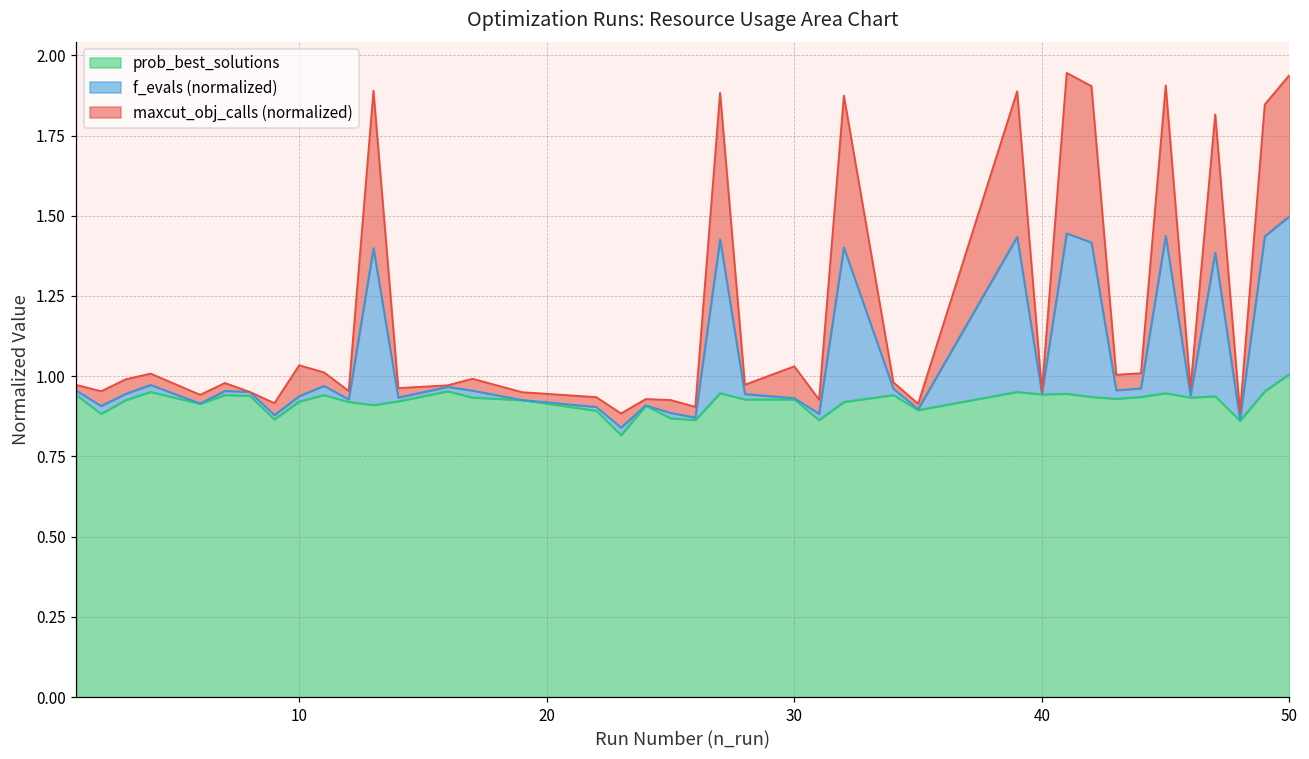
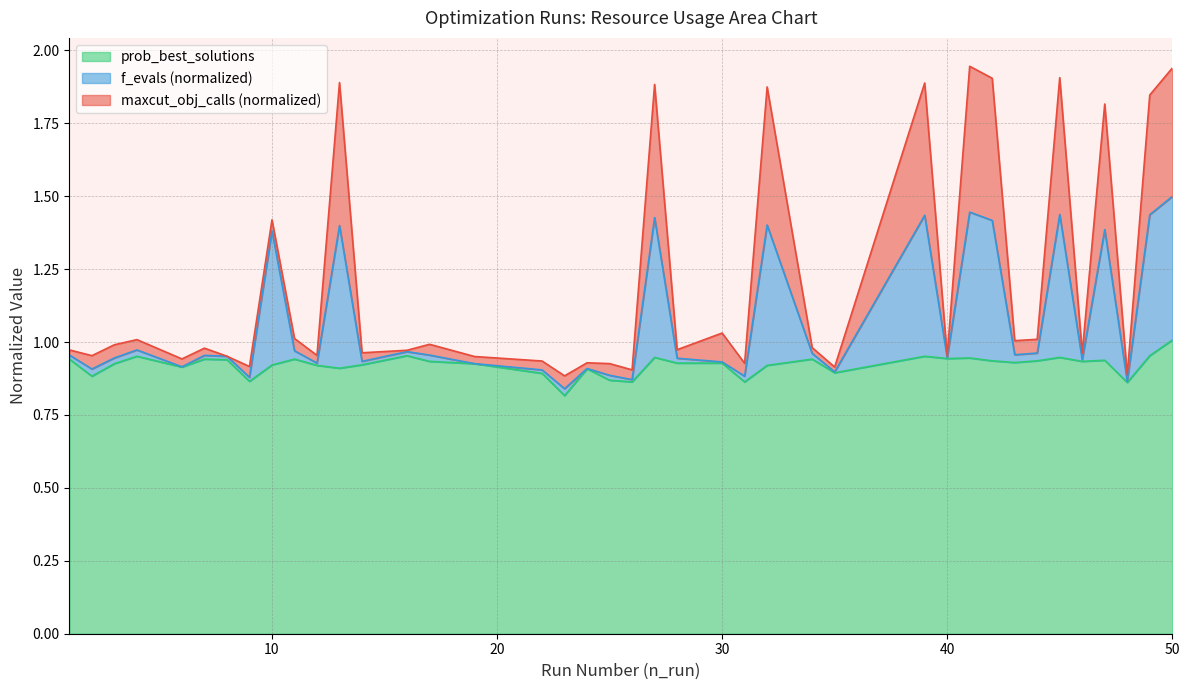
f_evals (normalized), 10: 0.02 -> 0.46
maxcut_obj_calls (normalized), 10: 0.10 -> 0.04
